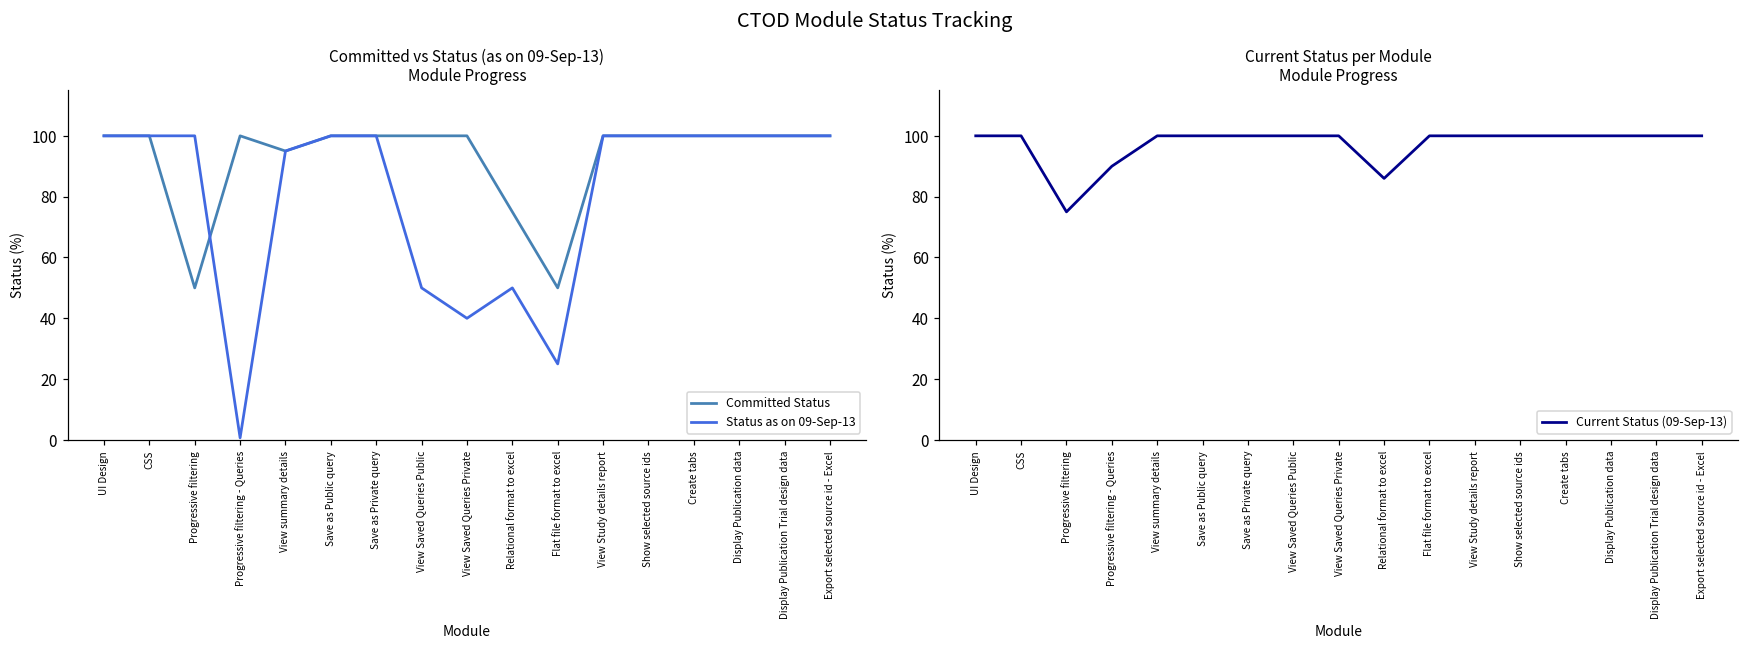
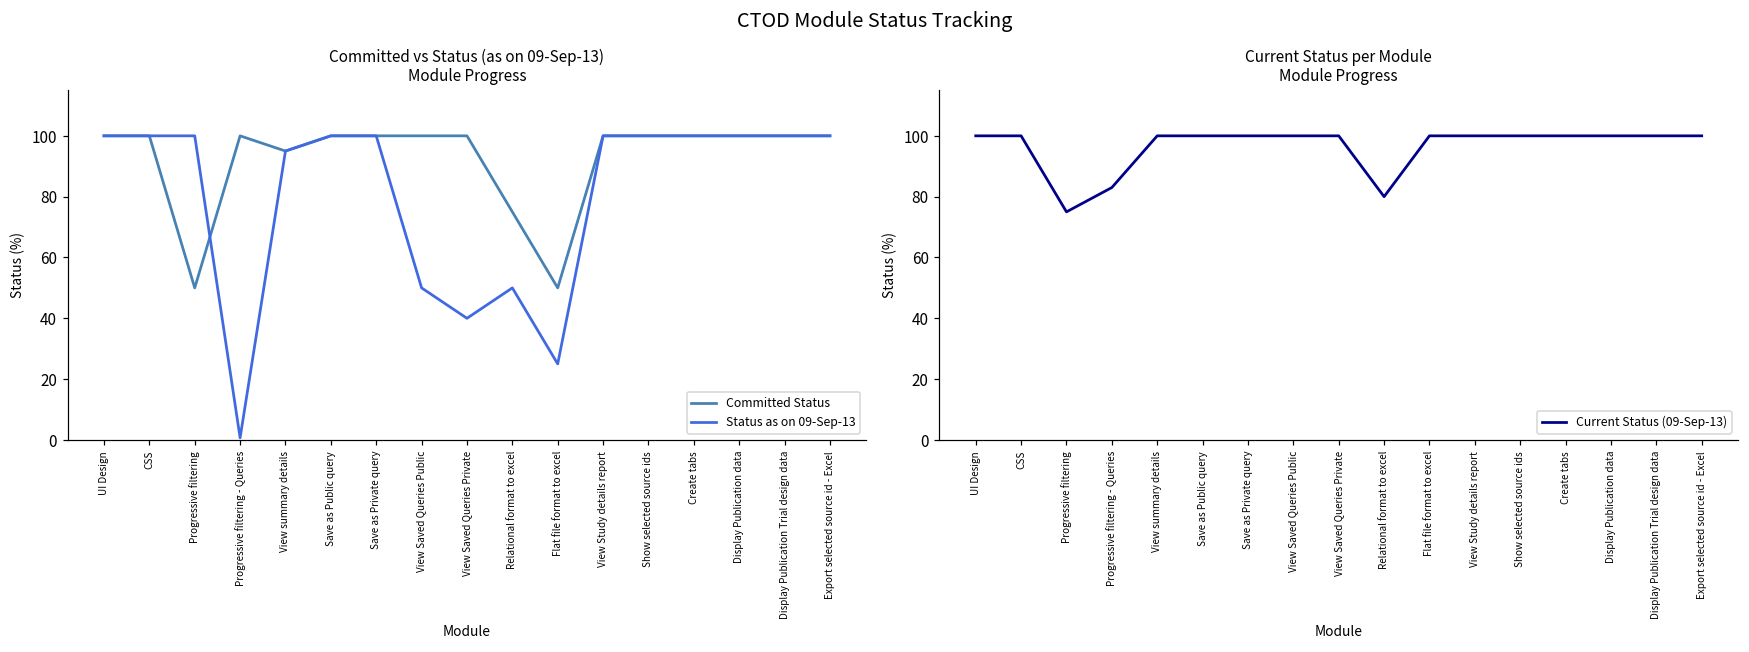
Current Status per Module Module Progress, Progressive filtering - Queries: 90 -> 83
Current Status per Module Module Progress, Relational format to excel: 86 -> 80
